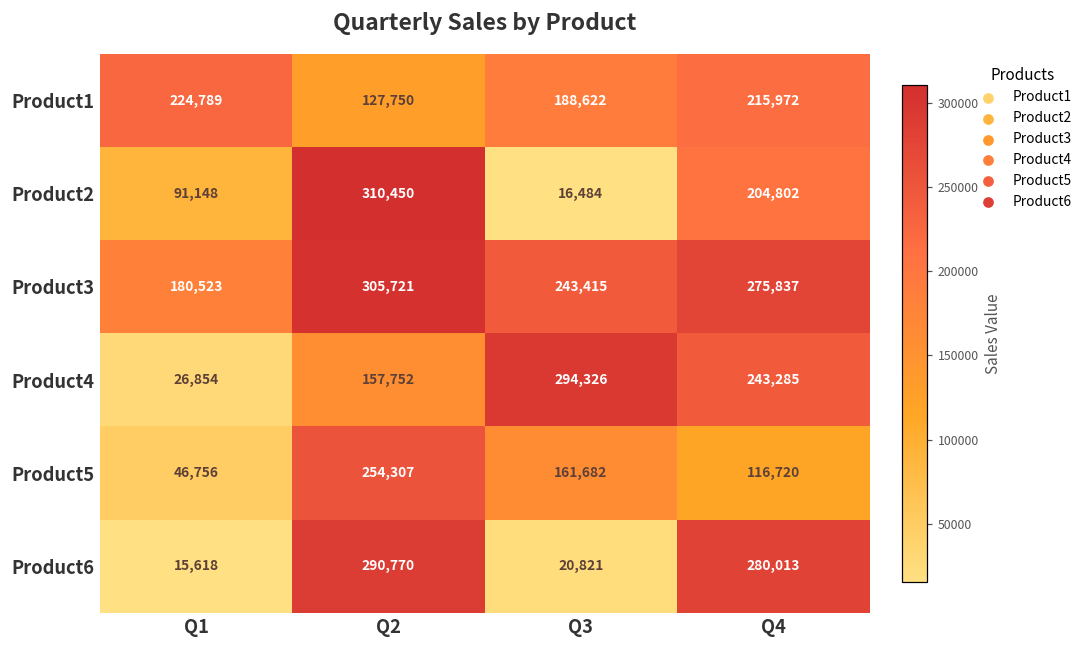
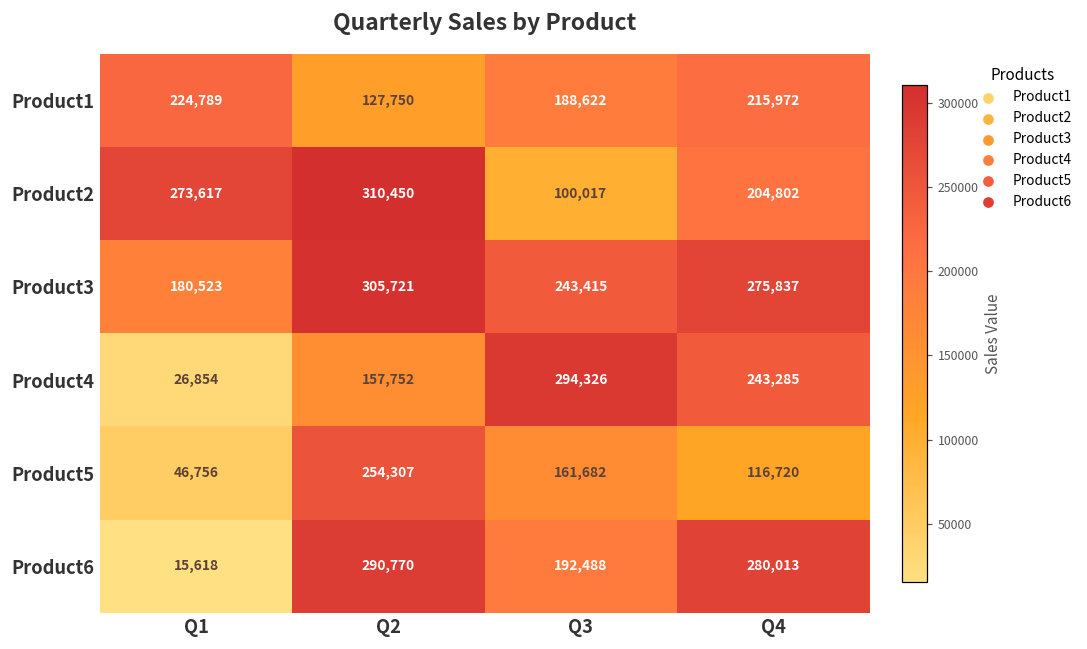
Product2, Q1: 91,148 -> 273,617
Product2, Q3: 16,484 -> 100,017
Product6, Q3: 20,821 -> 192,488
